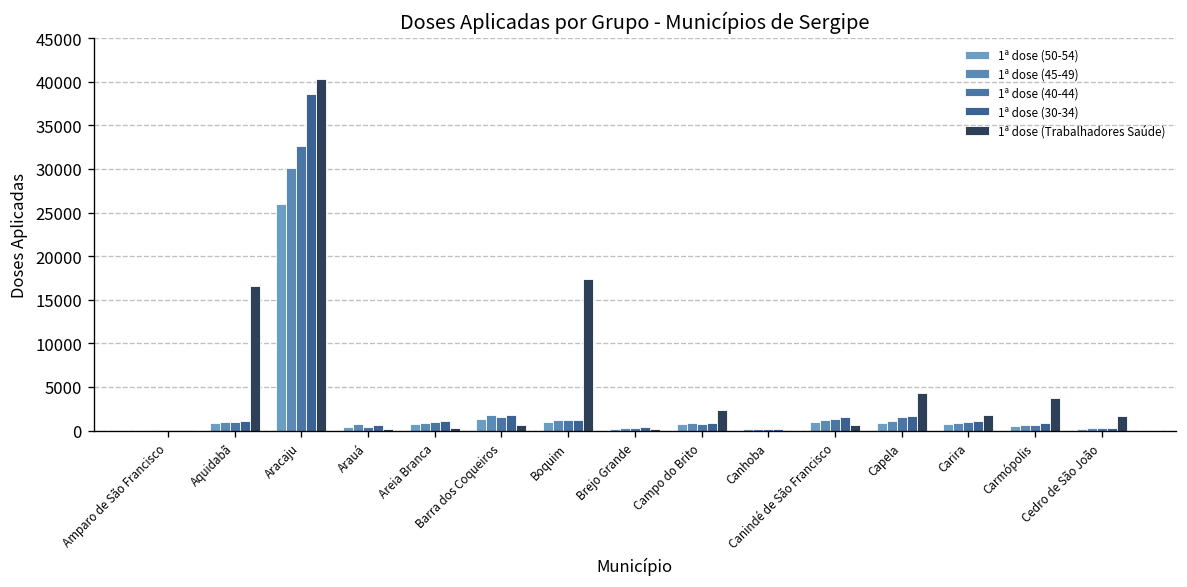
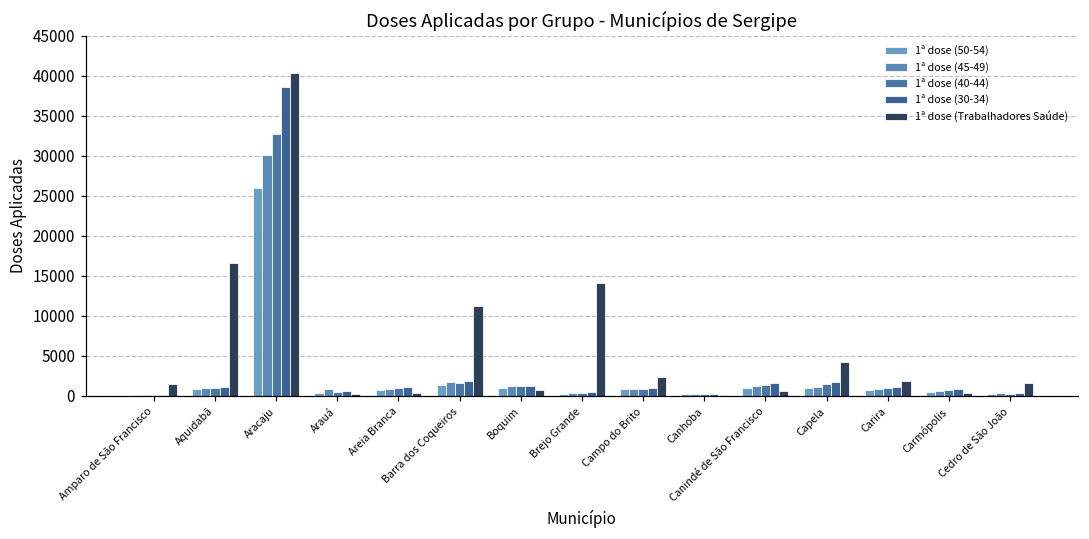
1ª dose (Trabalhadores Saúde), Amparo de São Francisco: 0 -> 1000
1ª dose (Trabalhadores Saúde), Barra dos Coqueiros: 1000 -> 11000
1ª dose (Trabalhadores Saúde), Boquim: 17000 -> 1000
1ª dose (Trabalhadores Saúde), Brejo Grande: 0 -> 14000
1ª dose (Trabalhadores Saúde), Carmópolis: 4000 -> 0
